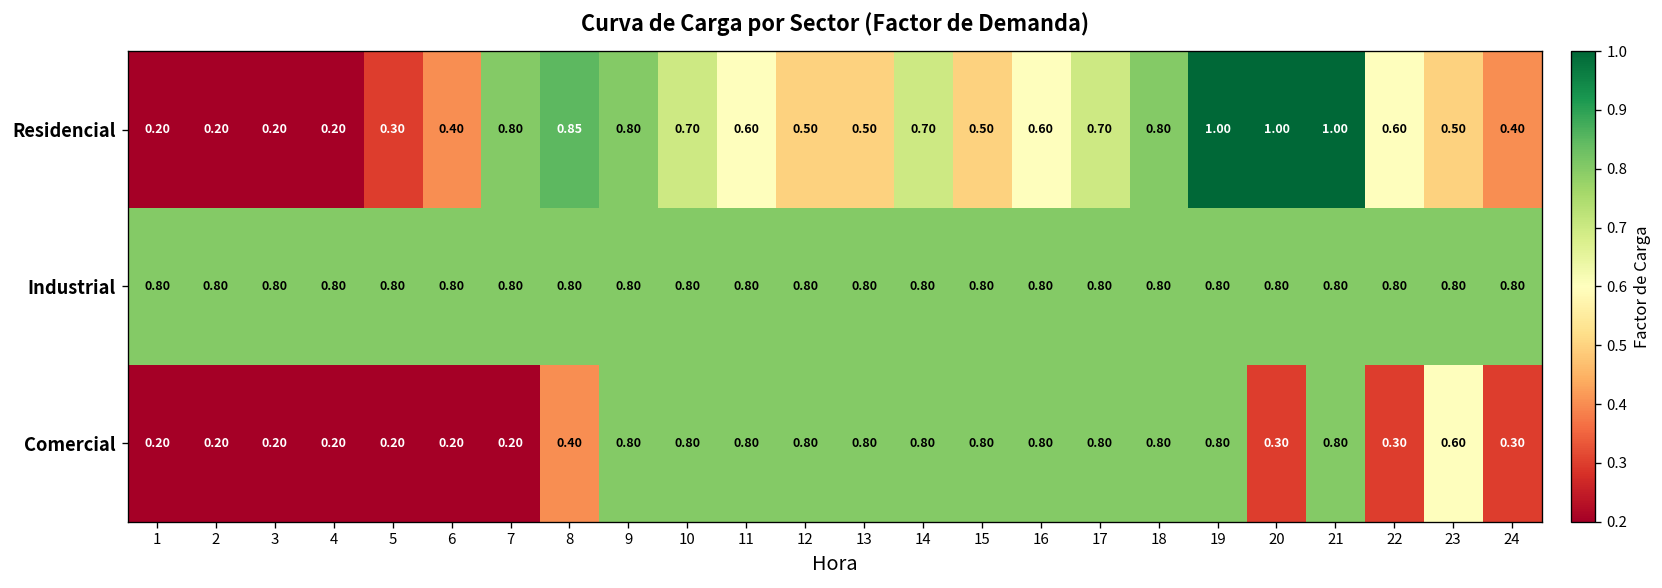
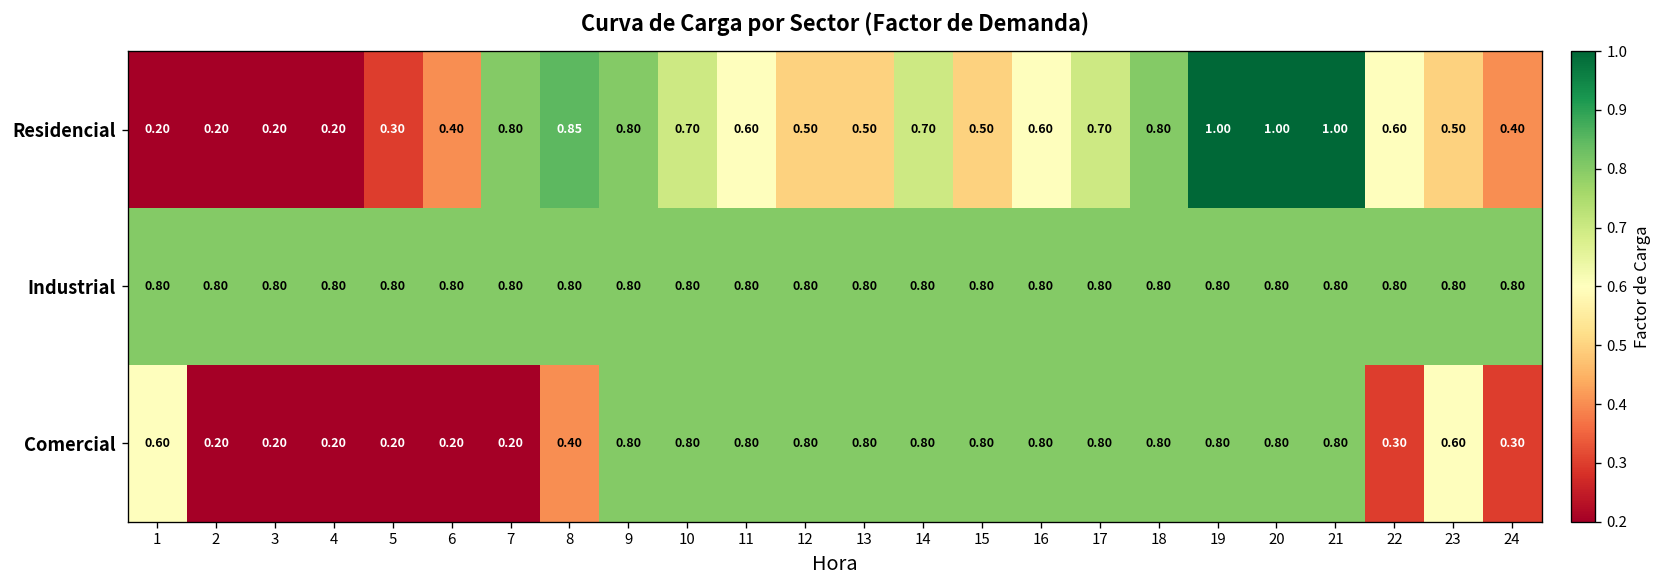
Comercial, 1: 0.20 -> 0.60
Comercial, 20: 0.30 -> 0.80
